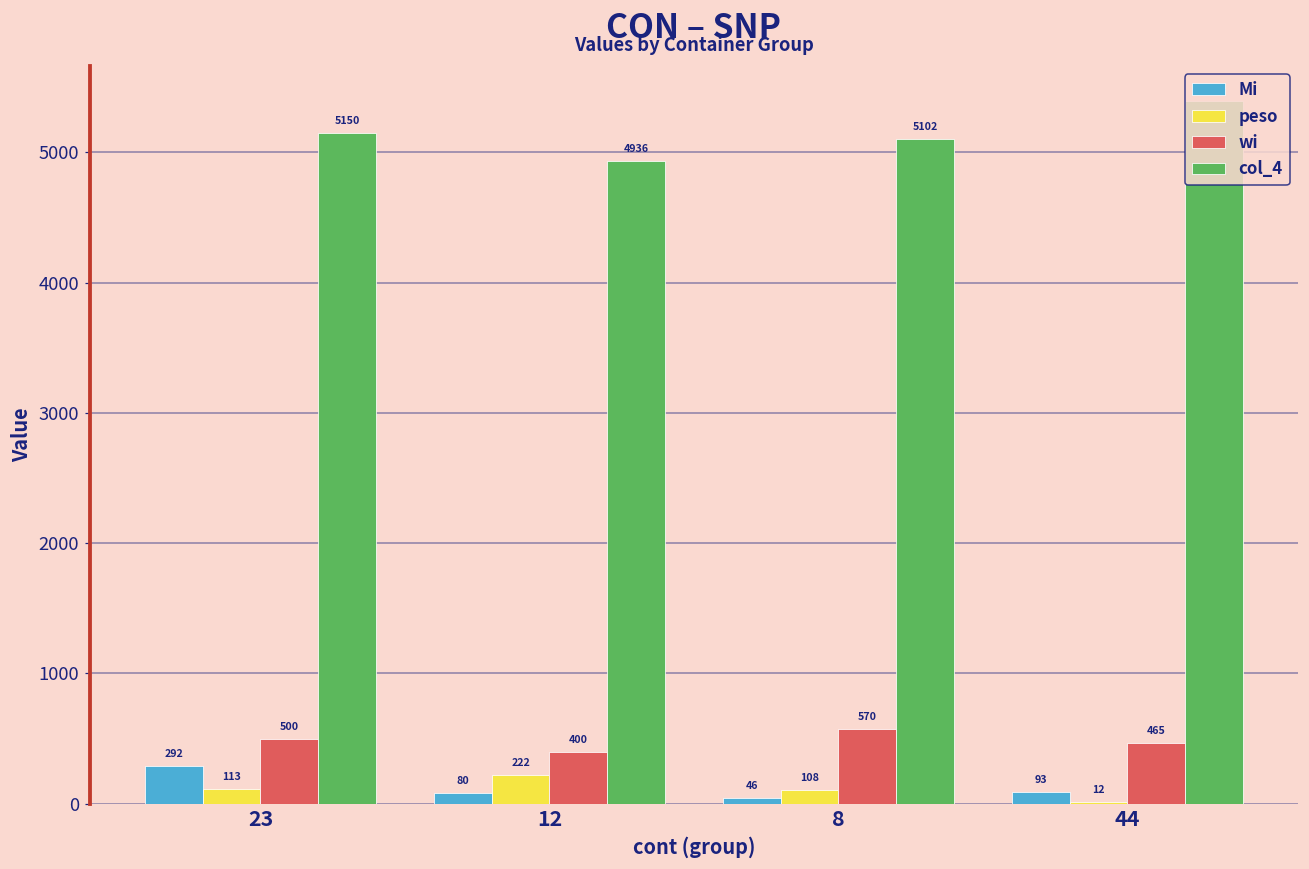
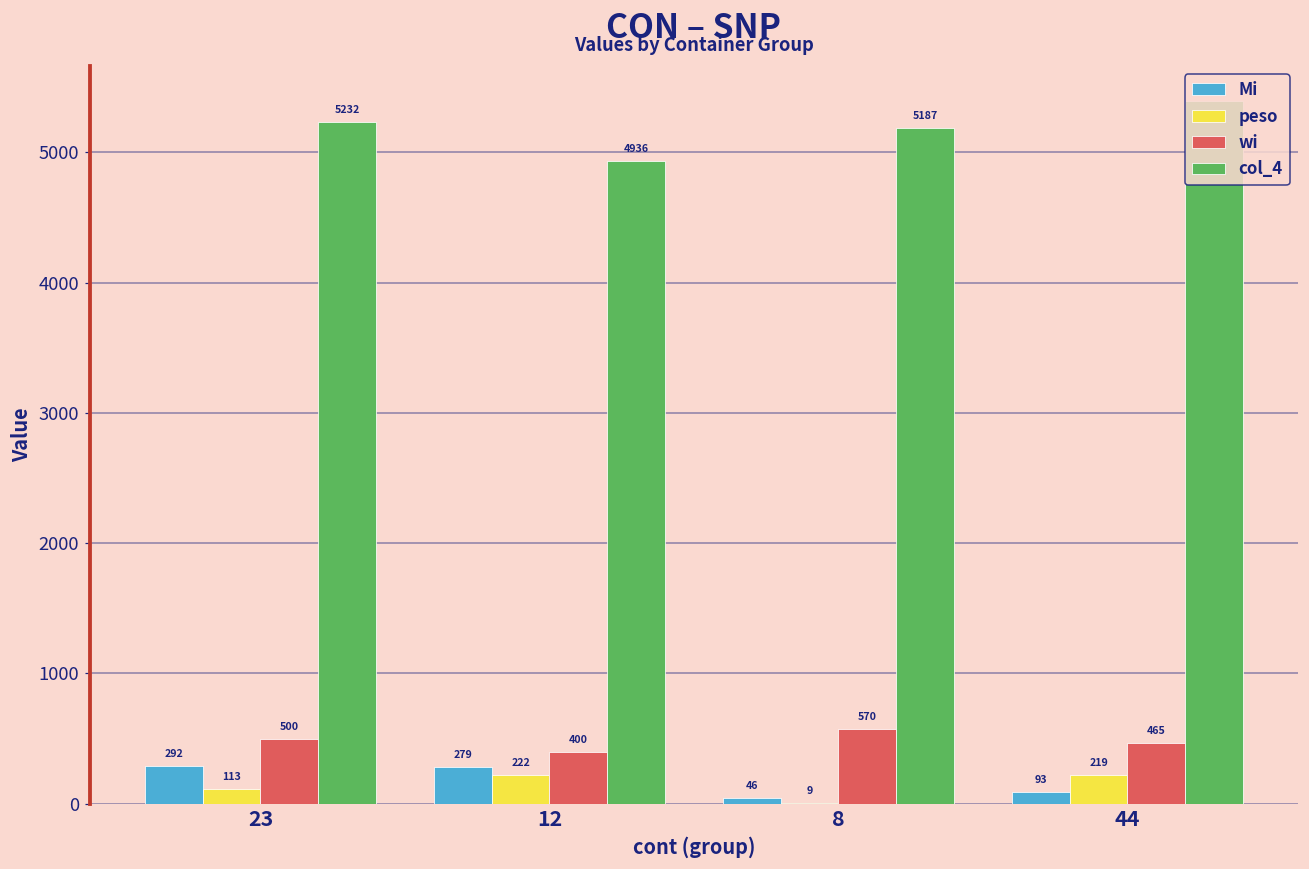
col_4, 23: 5150 -> 5232
Mi, 12: 80 -> 279
peso, 8: 108 -> 9
col_4, 8: 5102 -> 5187
peso, 44: 12 -> 219
